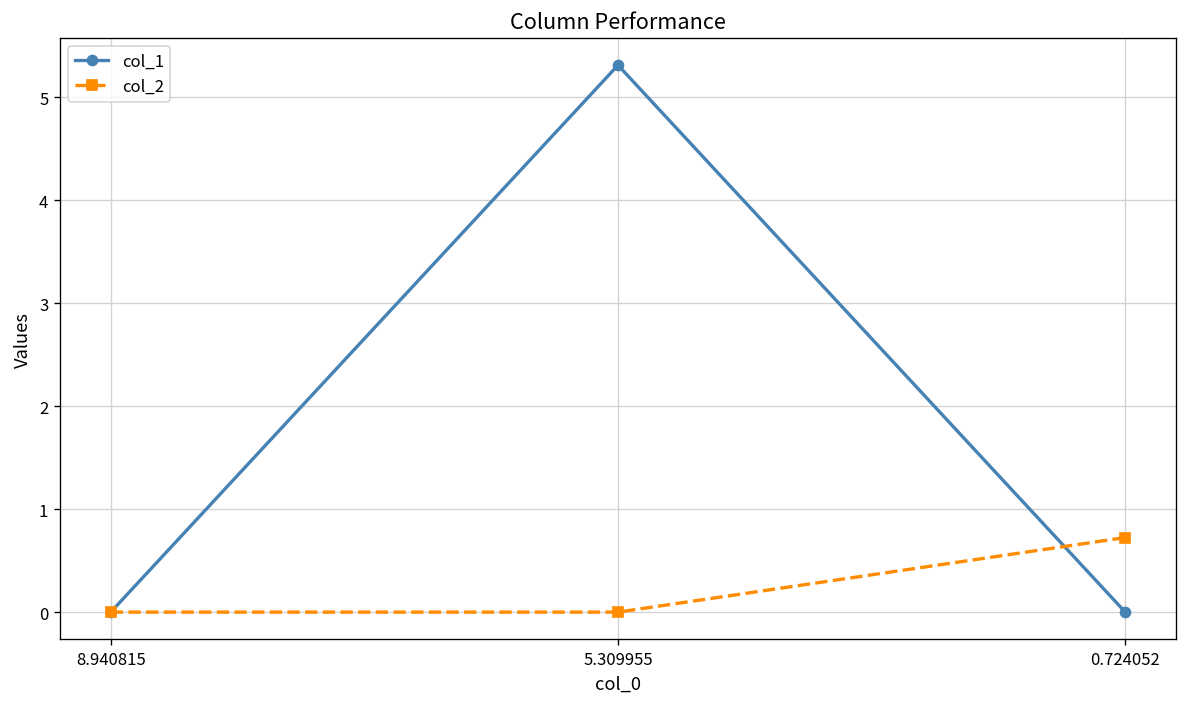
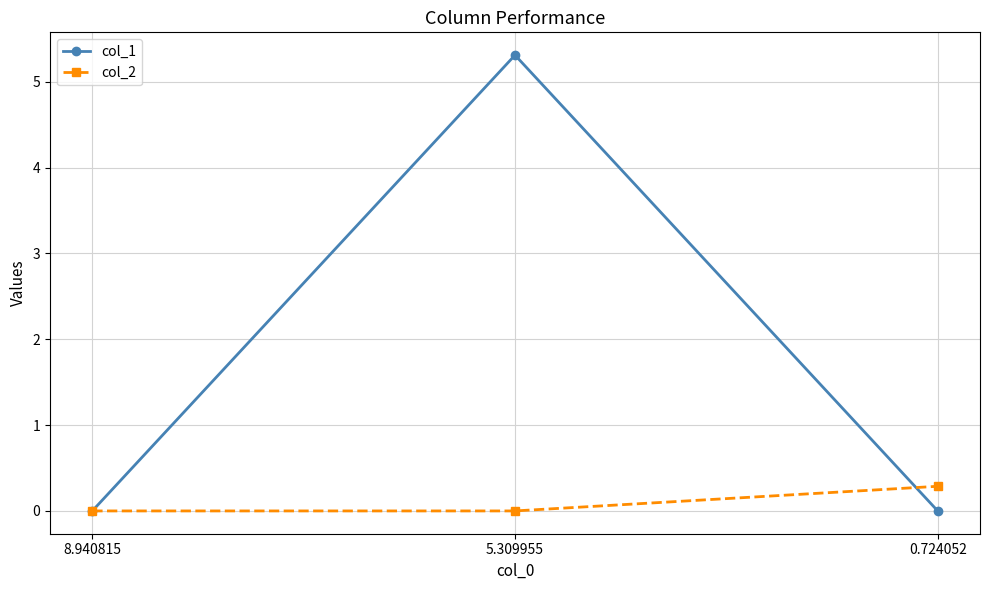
col_2, 0.724052: 0.7 -> 0.3
